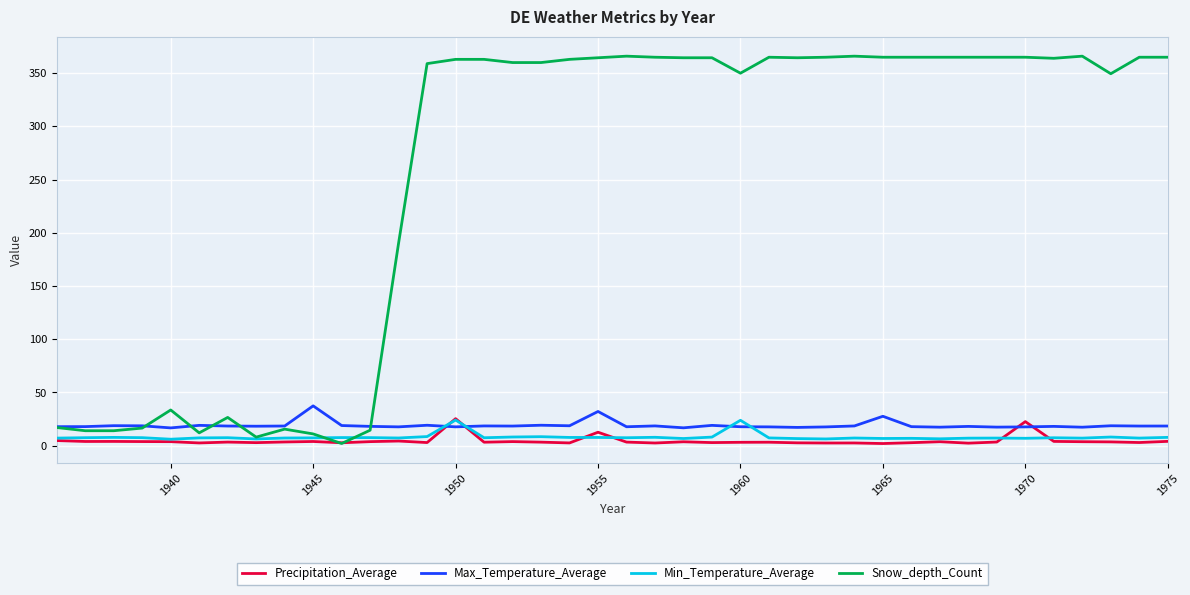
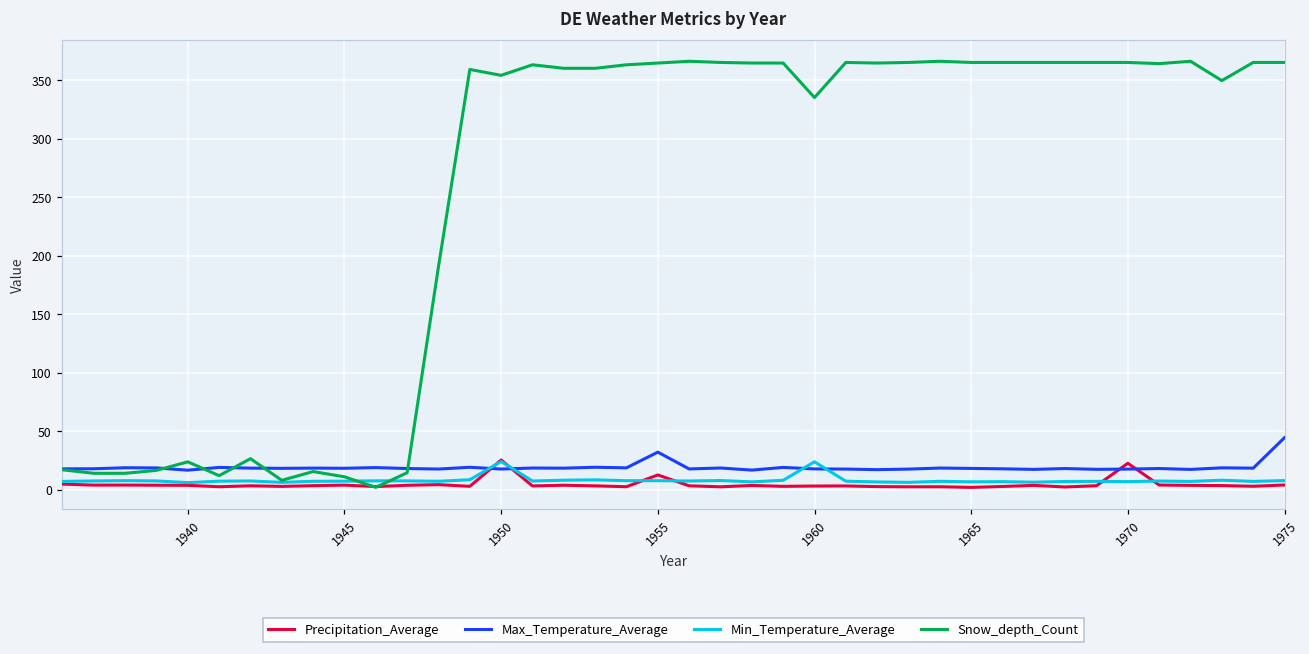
Snow_depth_Count, 1940: 34 -> 24
Max_Temperature_Average, 1945: 37 -> 18
Snow_depth_Count, 1950: 363 -> 354
Snow_depth_Count, 1960: 350 -> 335
Max_Temperature_Average, 1965: 28 -> 18
Max_Temperature_Average, 1975: 18 -> 44
